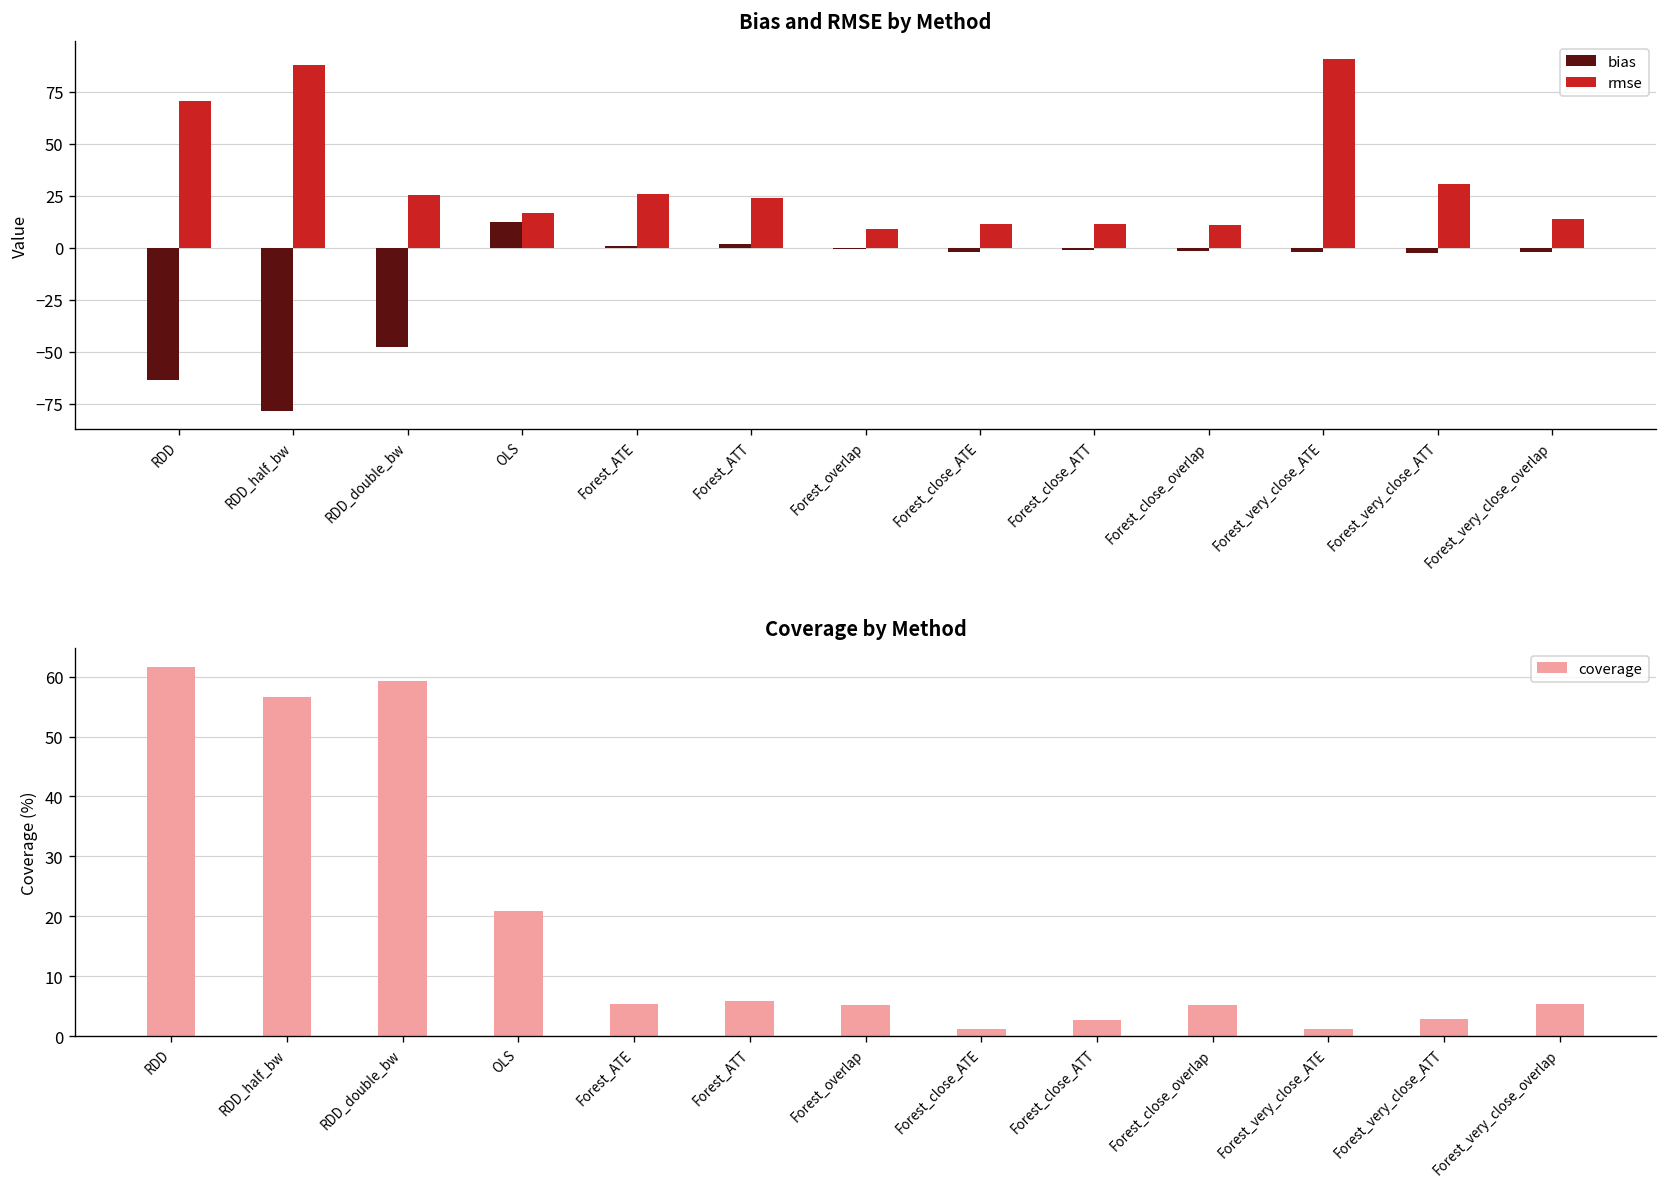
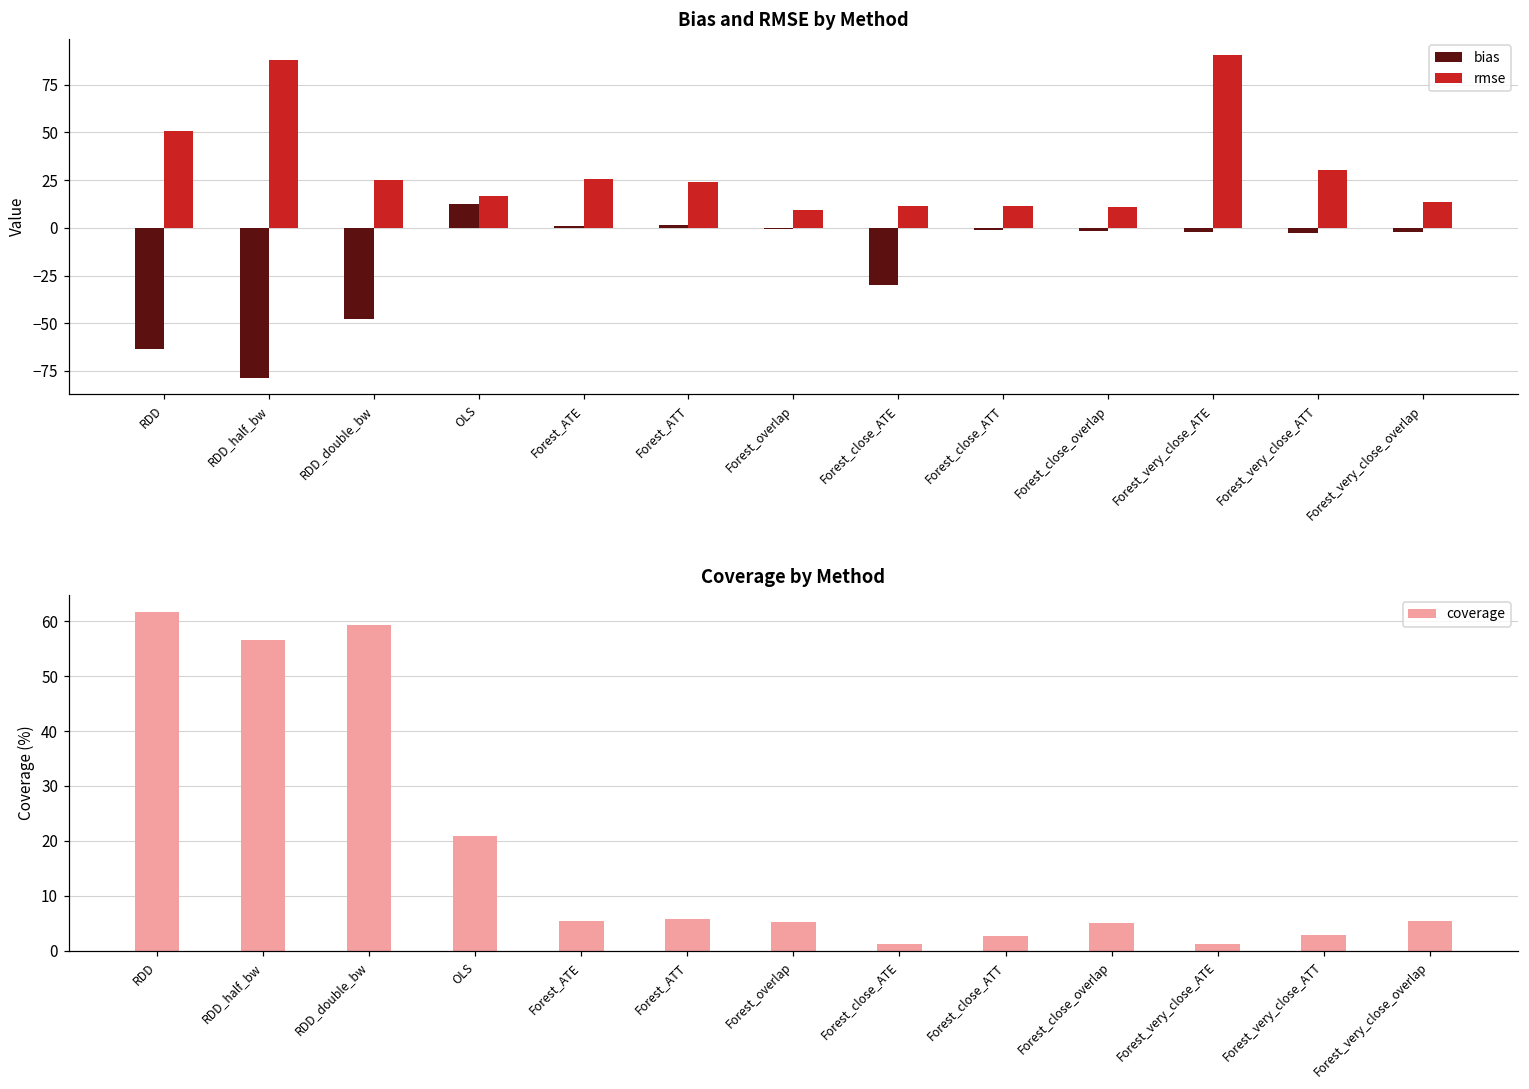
Bias and RMSE by Method, rmse, RDD: 70 -> 51
Bias and RMSE by Method, bias, Forest_close_ATE: -2 -> -30
